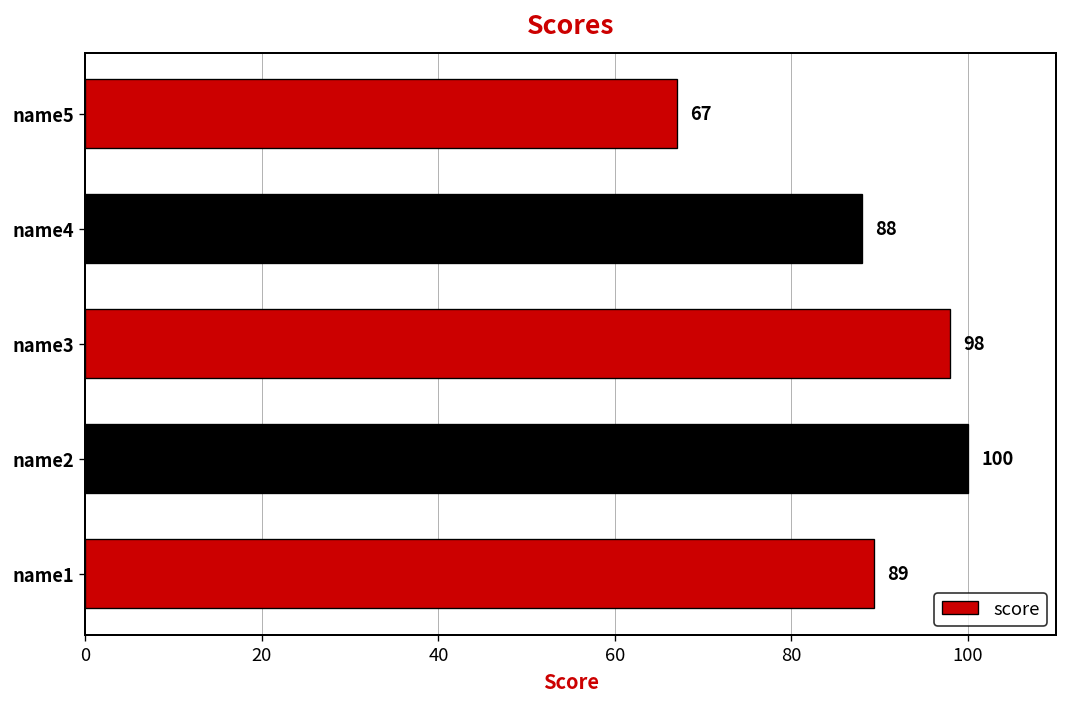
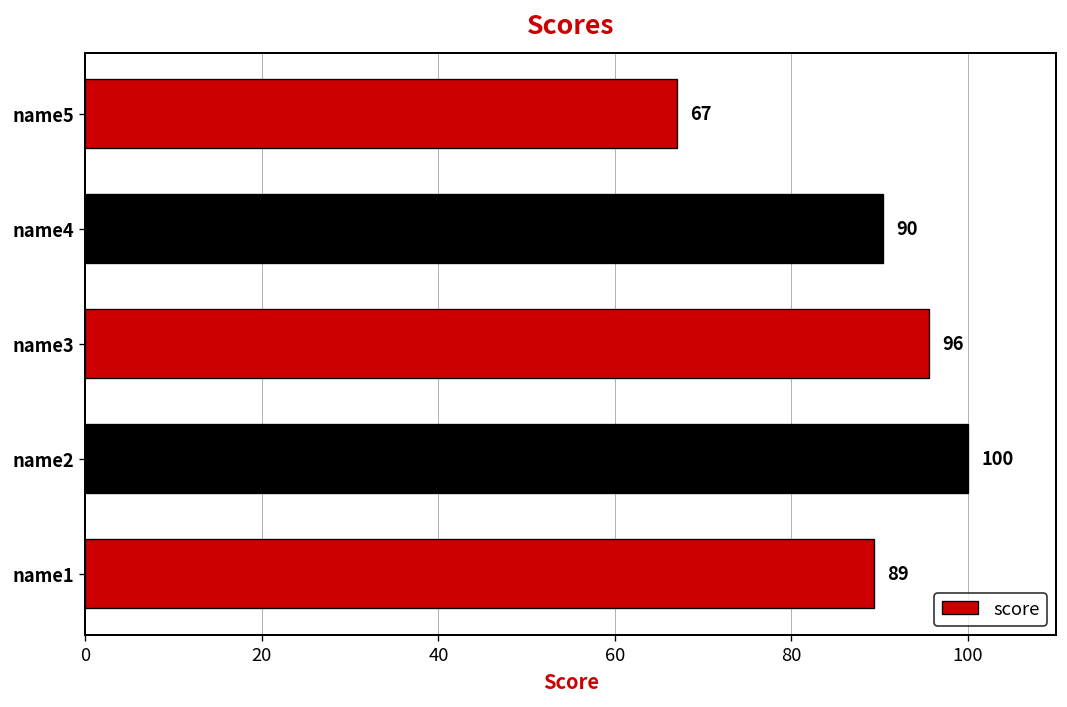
name4: 88 -> 90
name3: 98 -> 96
